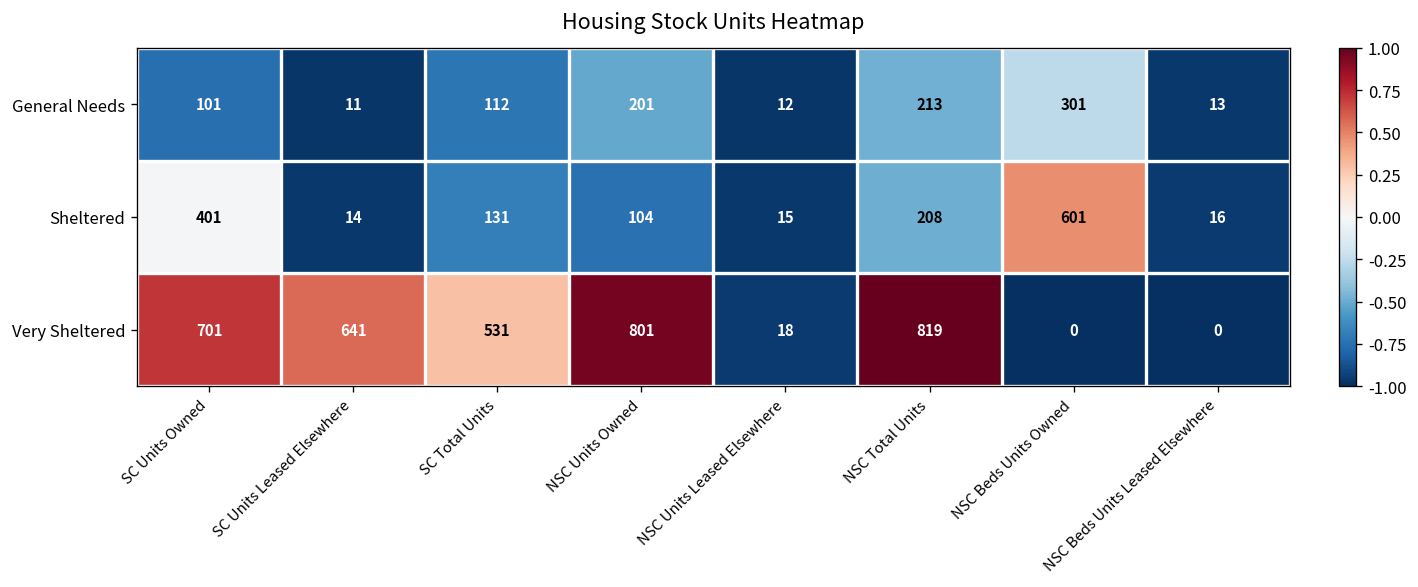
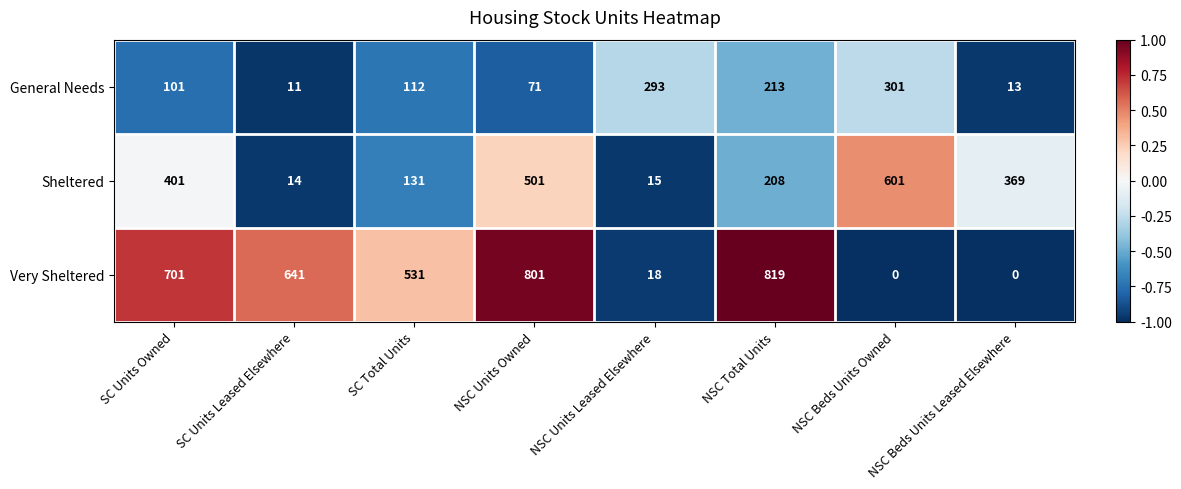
General Needs, NSC Units Owned: 201 -> 71
General Needs, NSC Units Leased Elsewhere: 12 -> 293
Sheltered, NSC Units Owned: 104 -> 501
Sheltered, NSC Beds Units Leased Elsewhere: 16 -> 369
